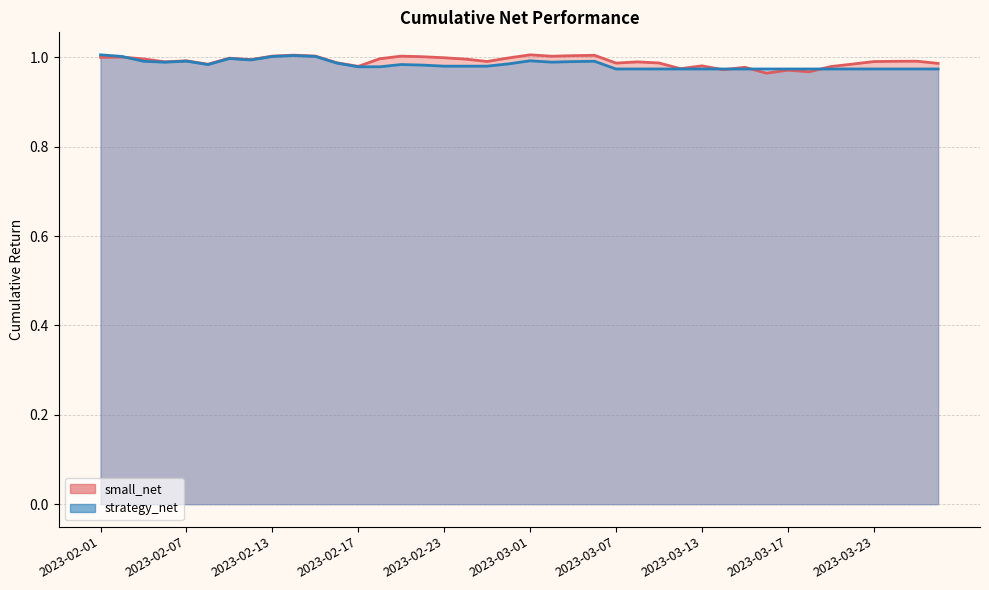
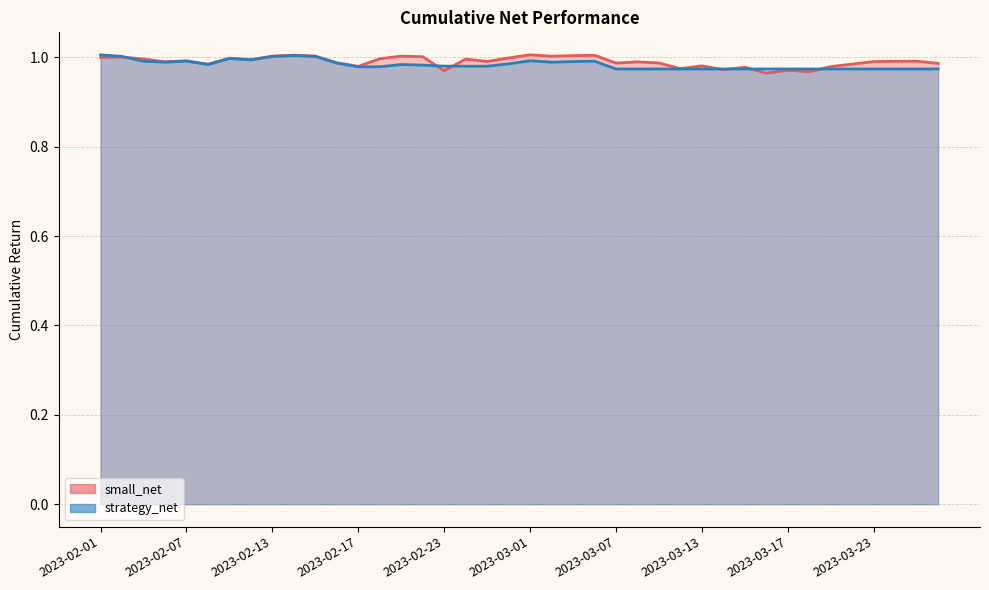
small_net, 2023-02-23: 1.00 -> 0.97
